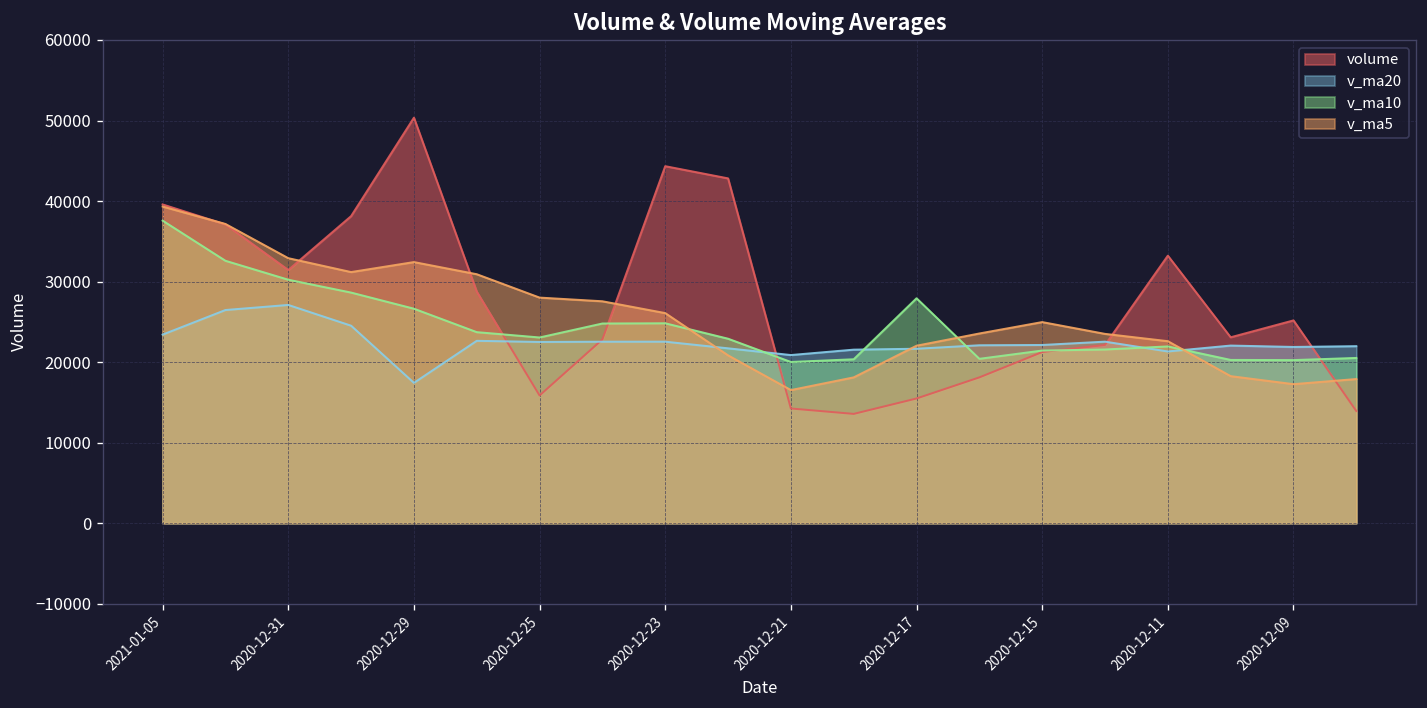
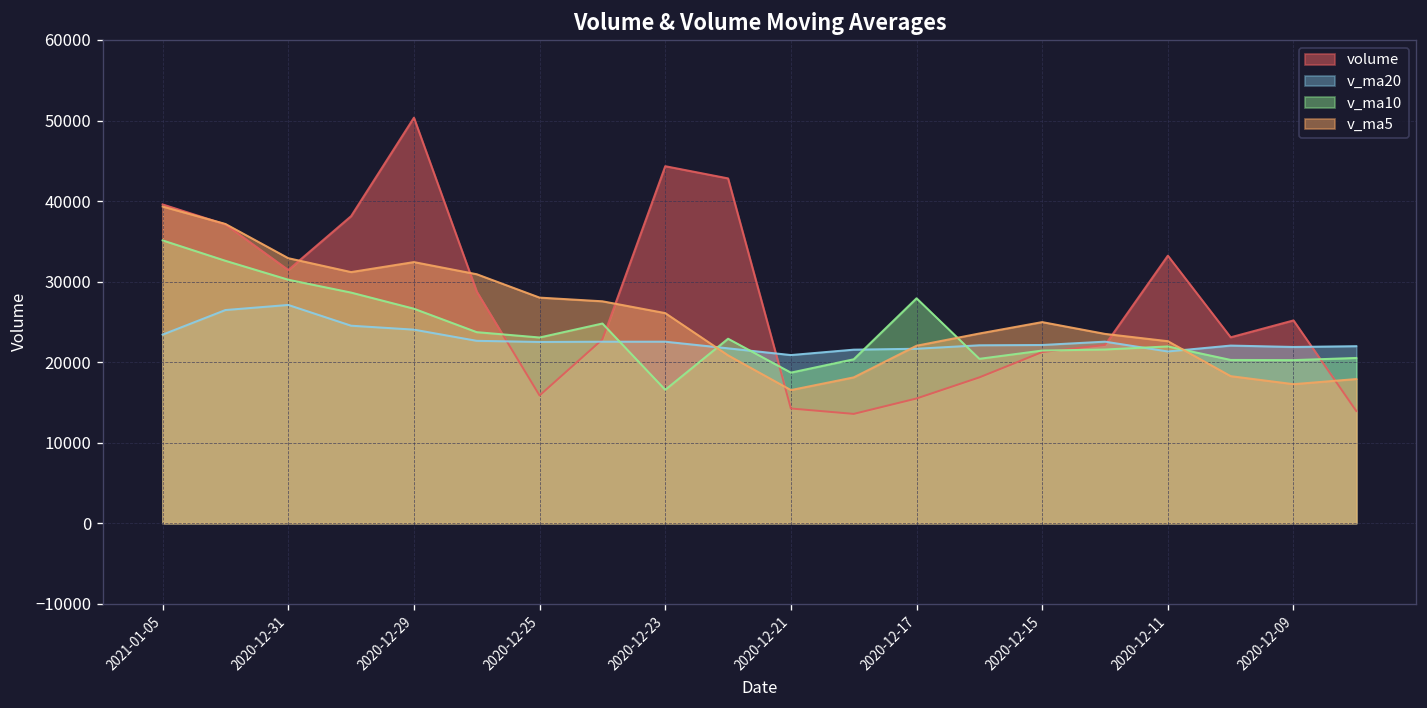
v_ma10, 2021-01-05: 38000 -> 35000
v_ma20, 2020-12-29: 17000 -> 24000
v_ma10, 2020-12-23: 25000 -> 17000
v_ma10, 2020-12-21: 20000 -> 19000
